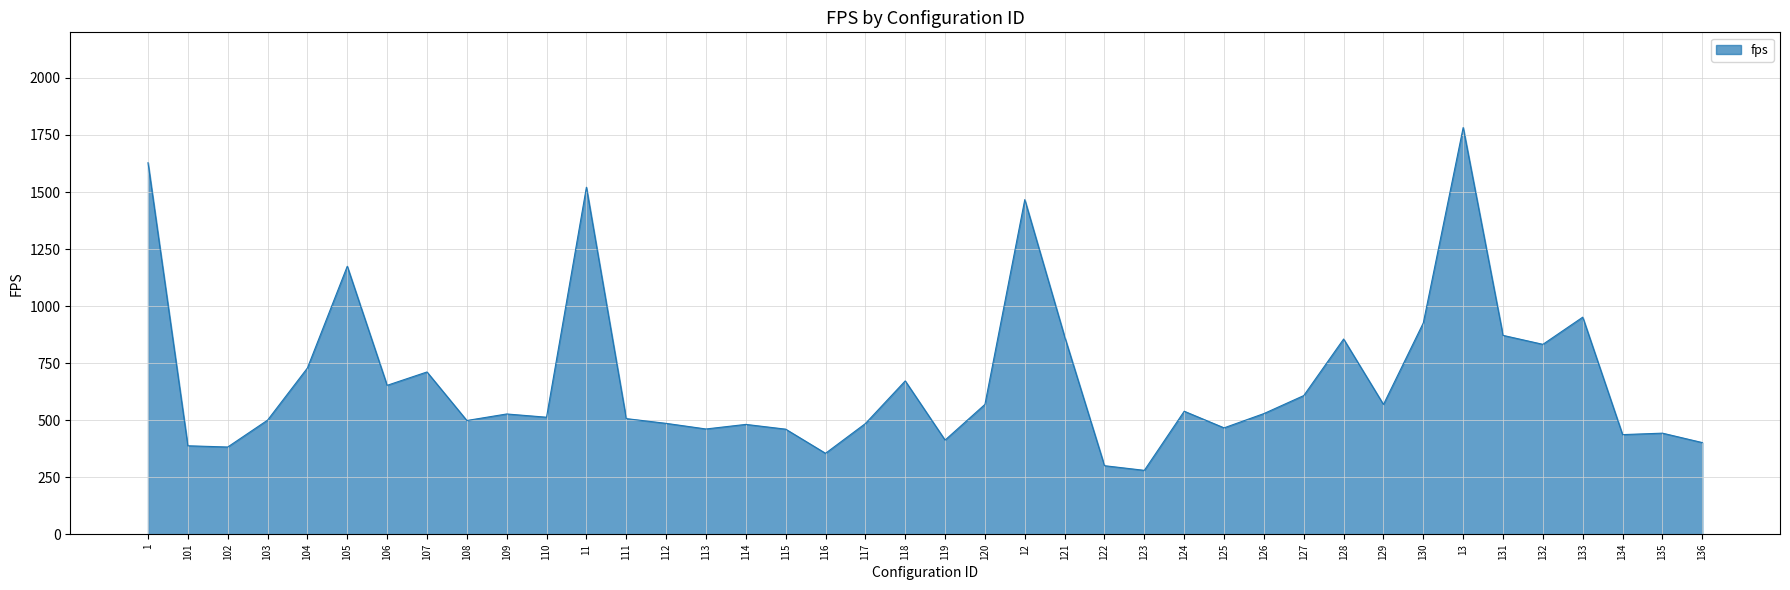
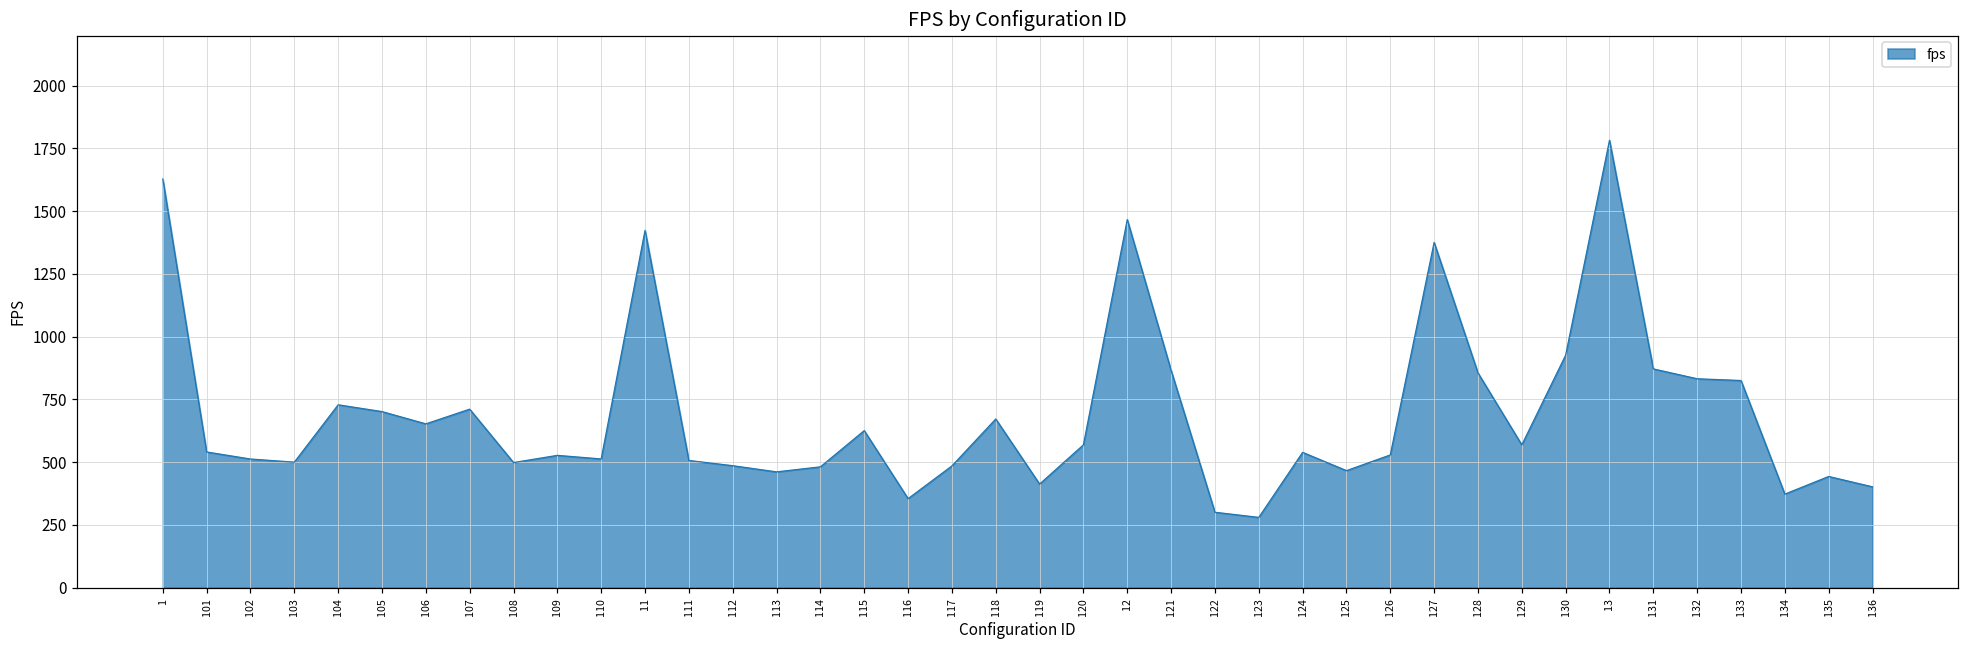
101: 390 -> 540
102: 380 -> 510
105: 1170 -> 700
11: 1520 -> 1420
115: 460 -> 630
127: 610 -> 1380
133: 950 -> 830
134: 440 -> 370
